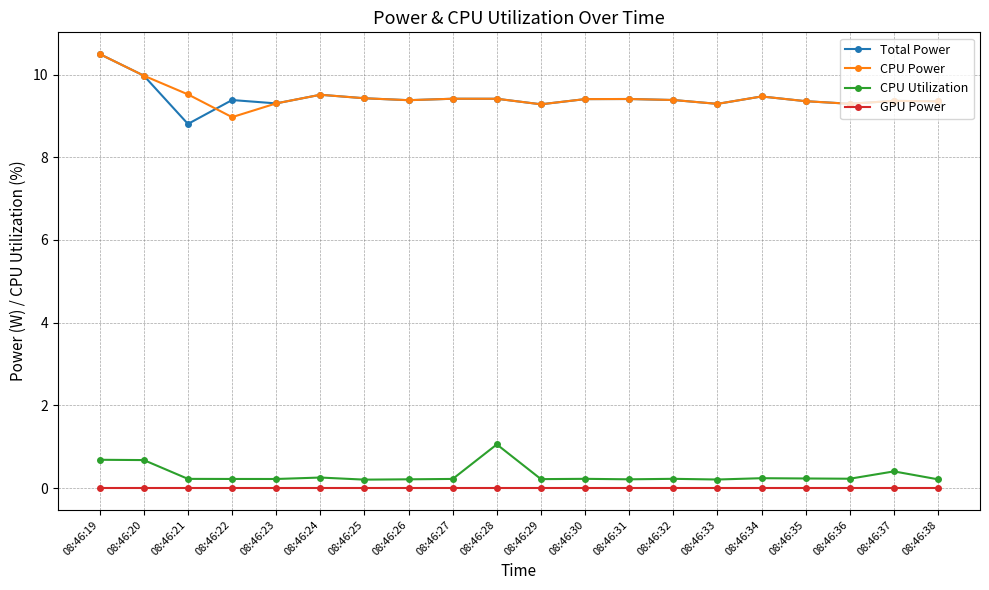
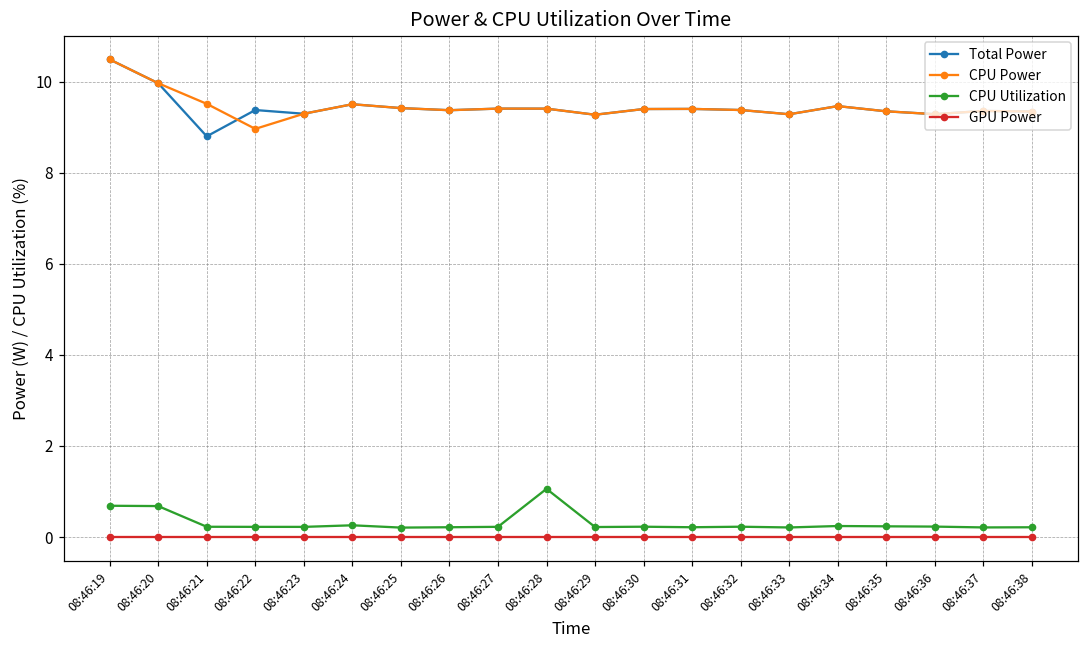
CPU Utilization, 08:46:37: 0.4 -> 0.2
